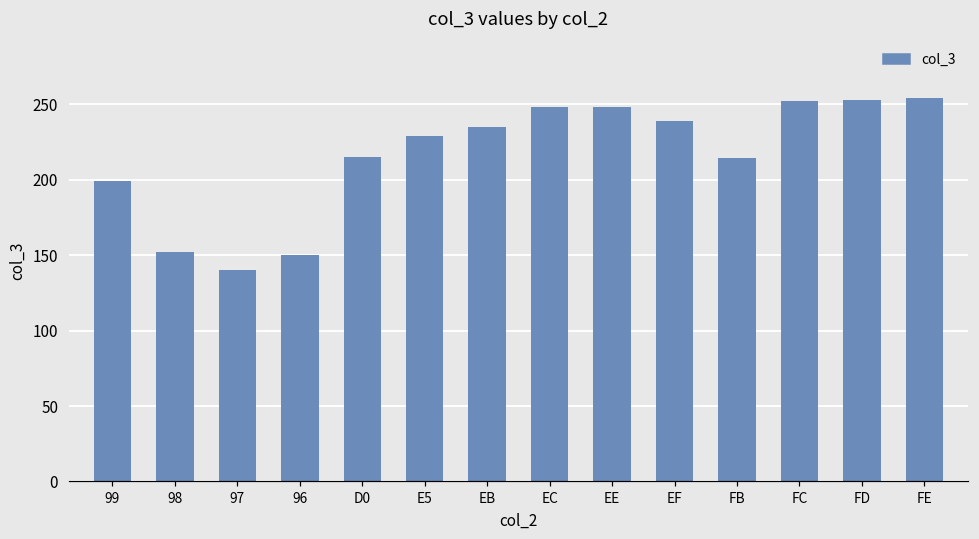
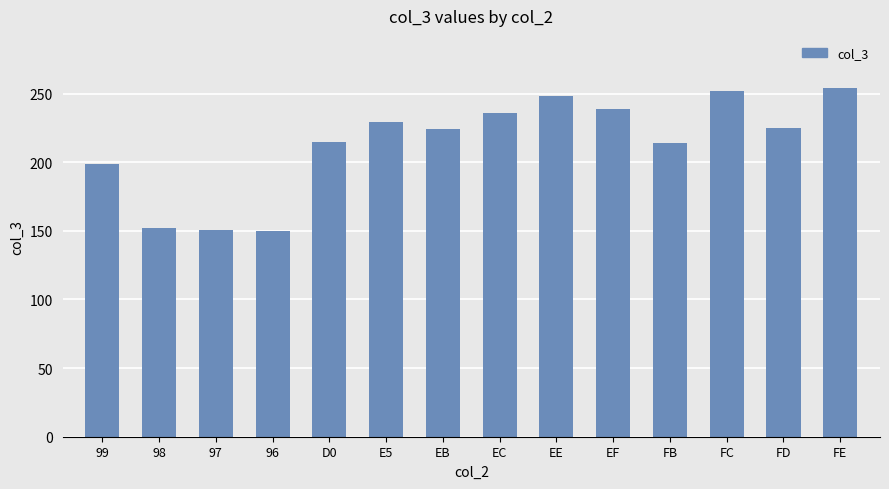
97: 140 -> 151
EB: 235 -> 224
EC: 248 -> 236
FD: 253 -> 225
